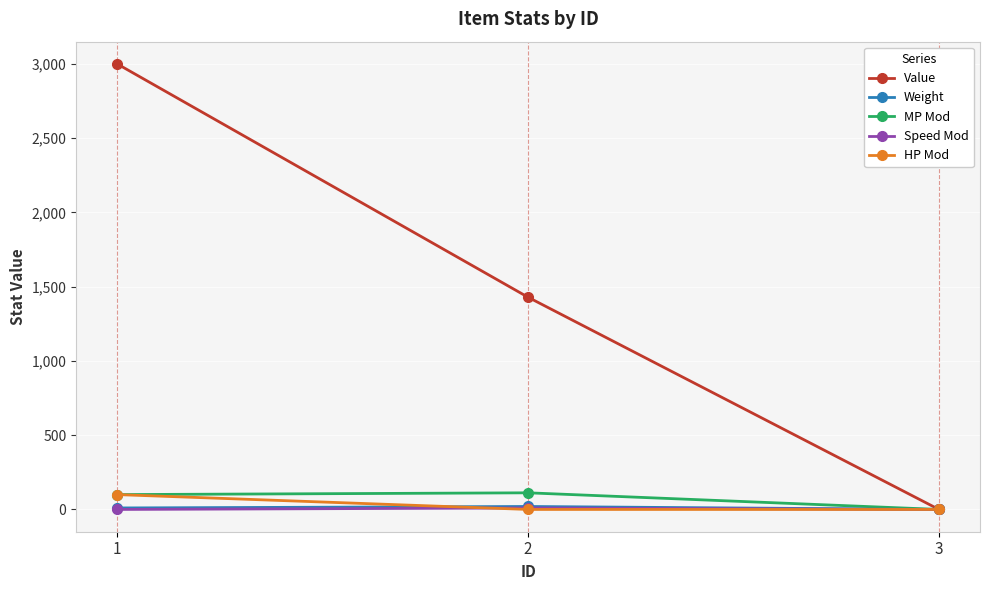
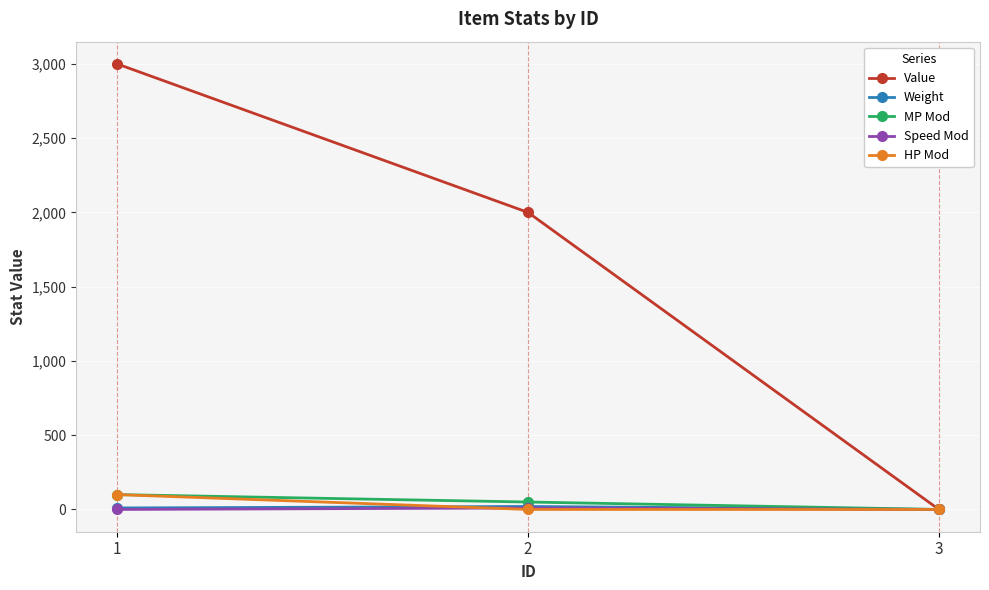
Value, 2: 1,430 -> 2,000
MP Mod, 2: 110 -> 50
